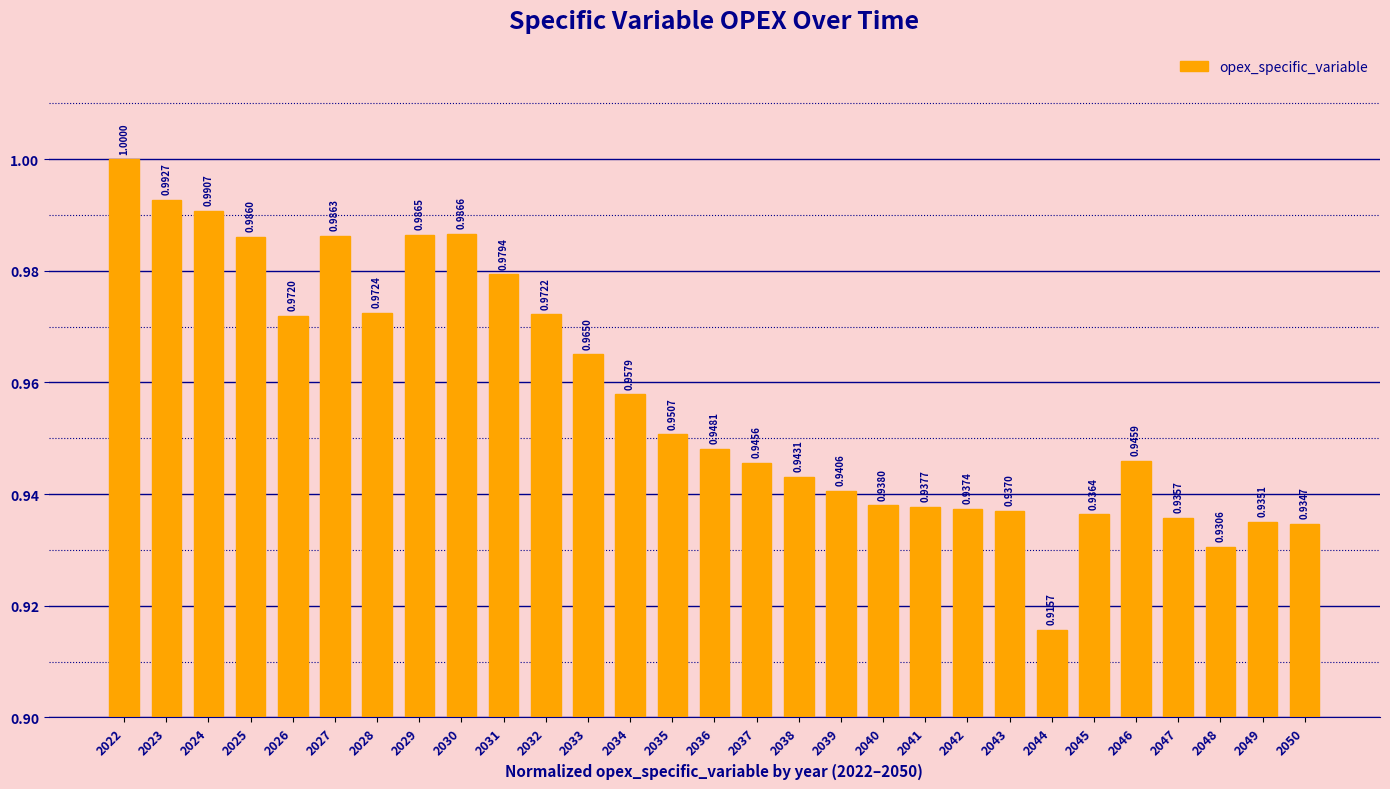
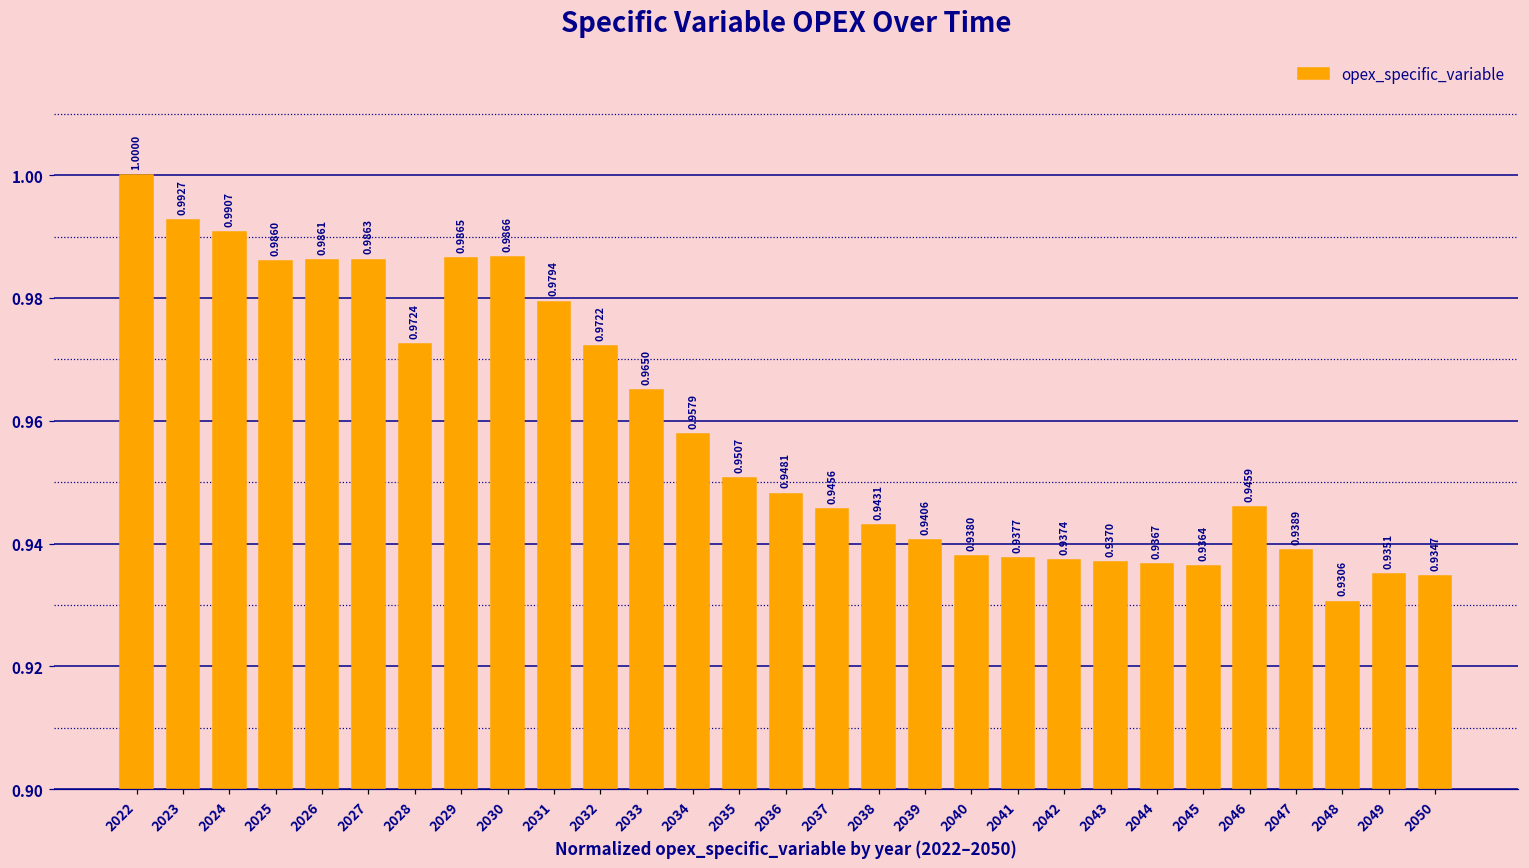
2026: 0.9720 -> 0.9861
2044: 0.9157 -> 0.9367
2047: 0.9357 -> 0.9389
